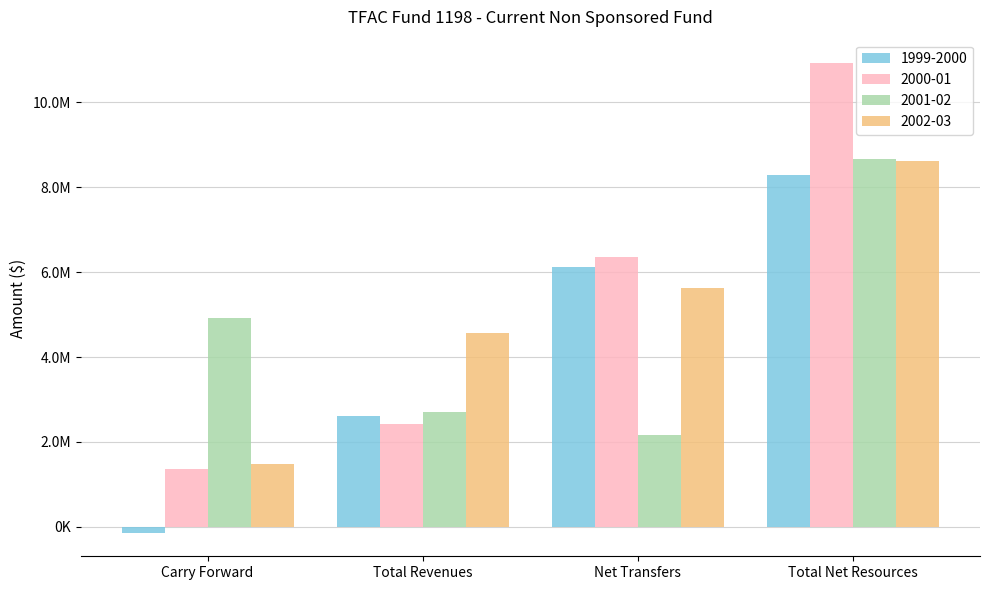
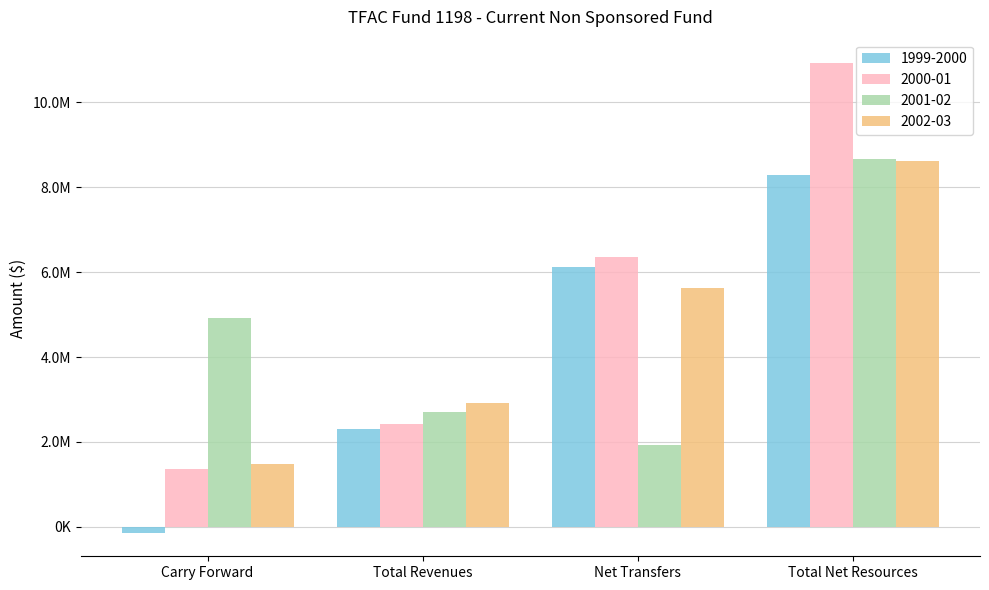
1999-2000, Total Revenues: 2600000 -> 2300000
2002-03, Total Revenues: 4600000 -> 2900000
2001-02, Net Transfers: 2200000 -> 1900000
